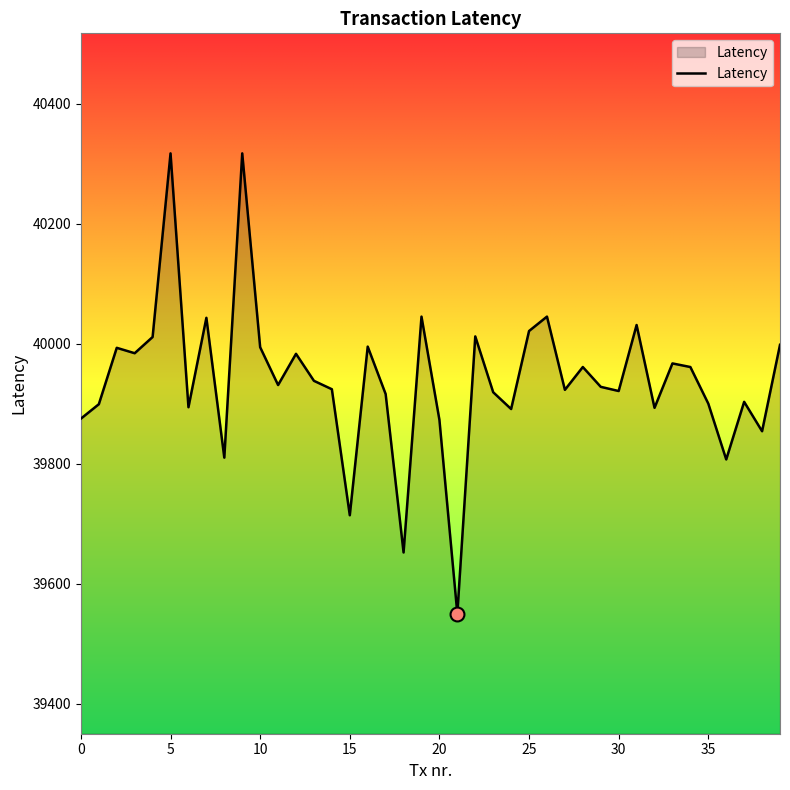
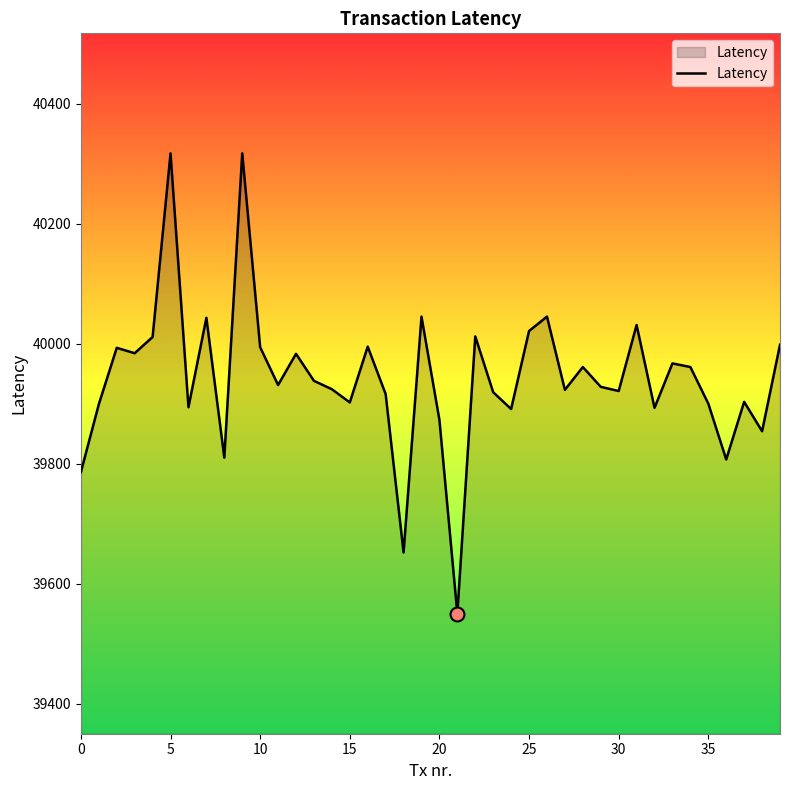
Latency, 0: 39880 -> 39790
Latency, 15: 39710 -> 39900
